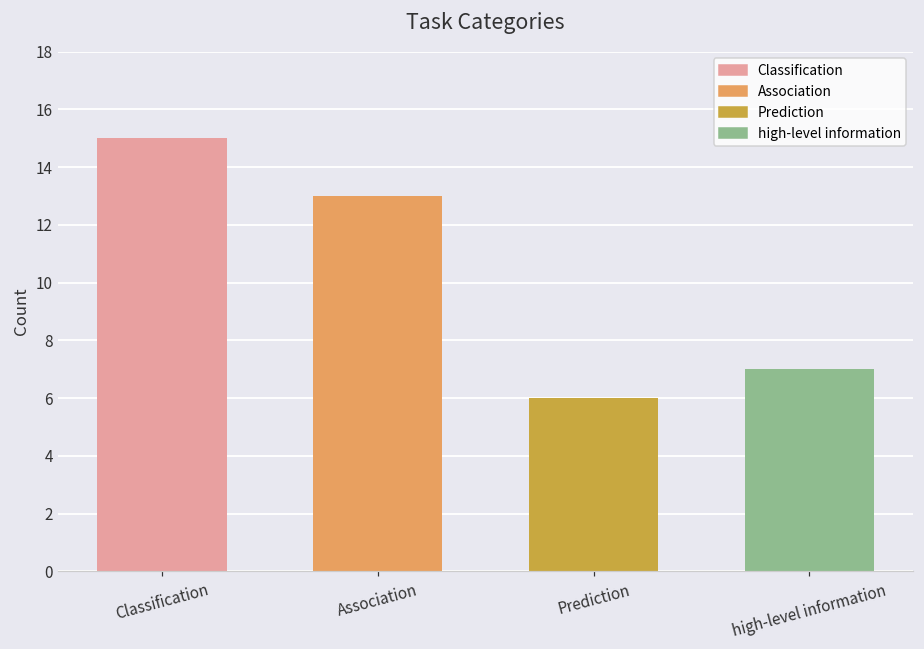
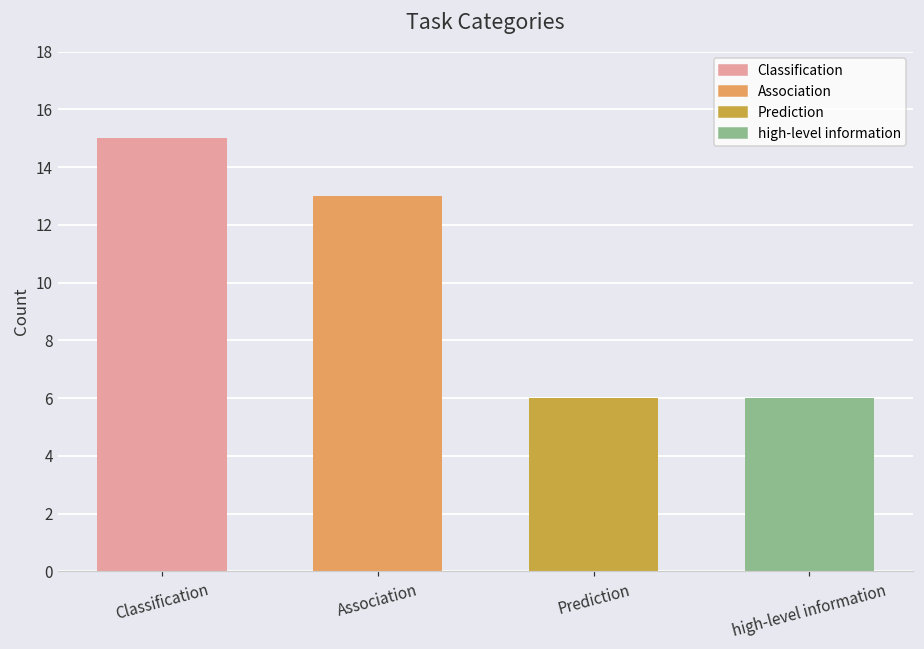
high-level information: 7 -> 6
